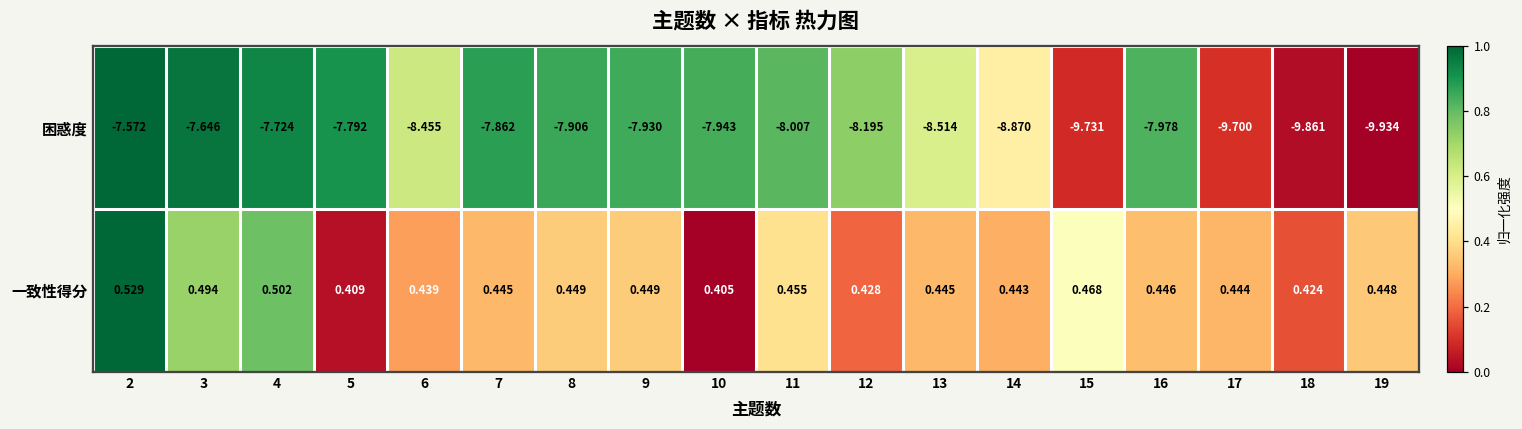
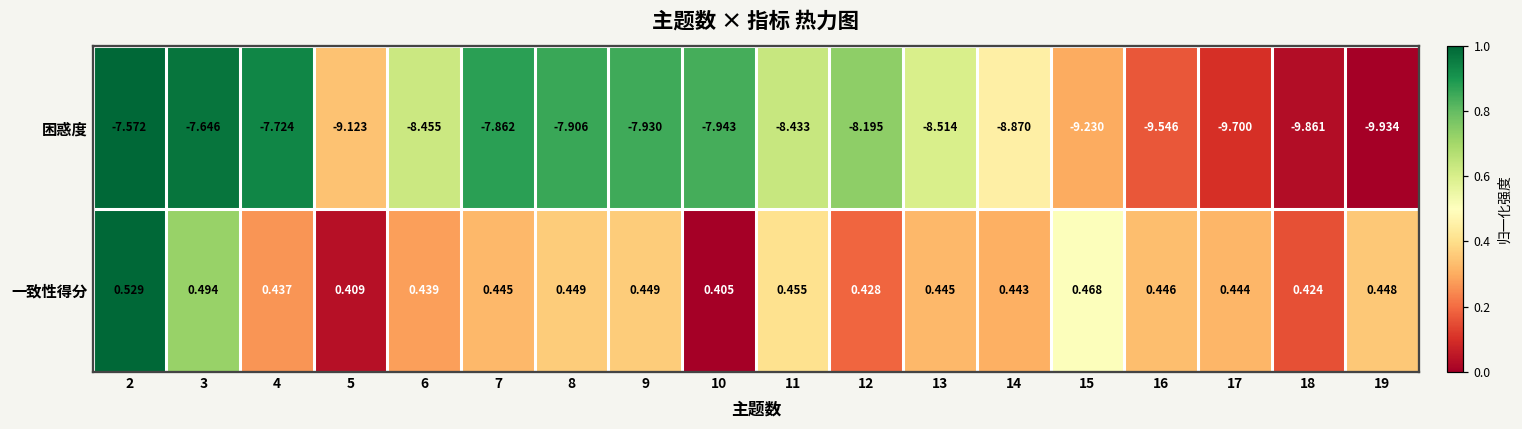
困惑度, 5: -7.792 -> -9.123
困惑度, 11: -8.007 -> -8.433
困惑度, 15: -9.731 -> -9.230
困惑度, 16: -7.978 -> -9.546
一致性得分, 4: 0.502 -> 0.437
